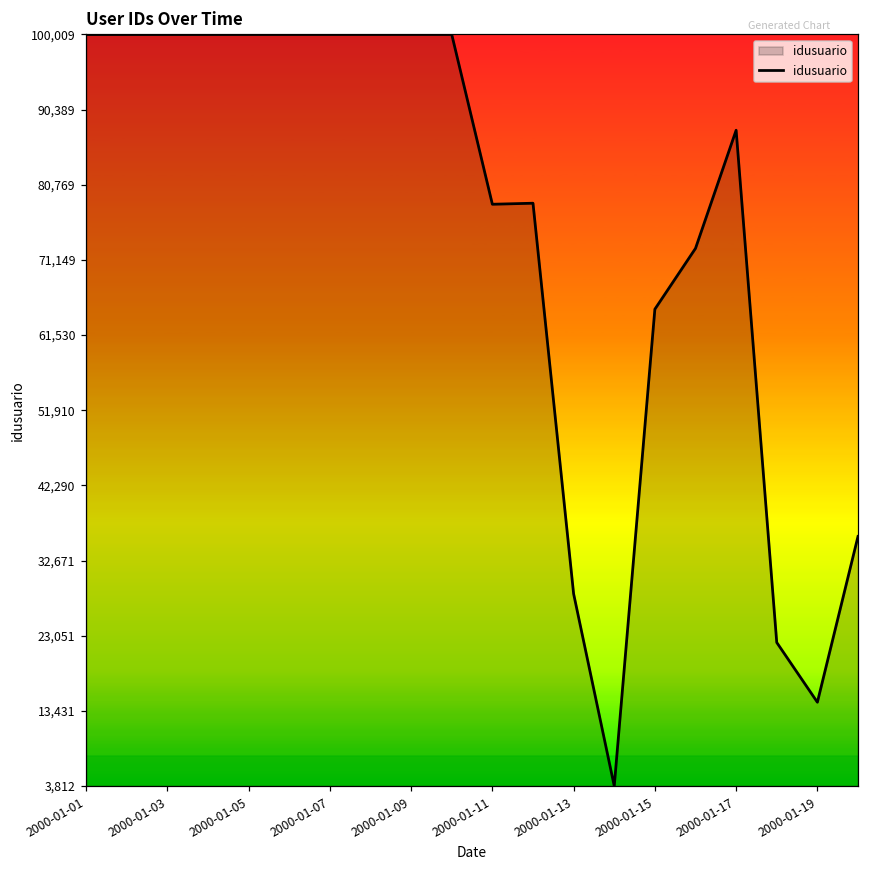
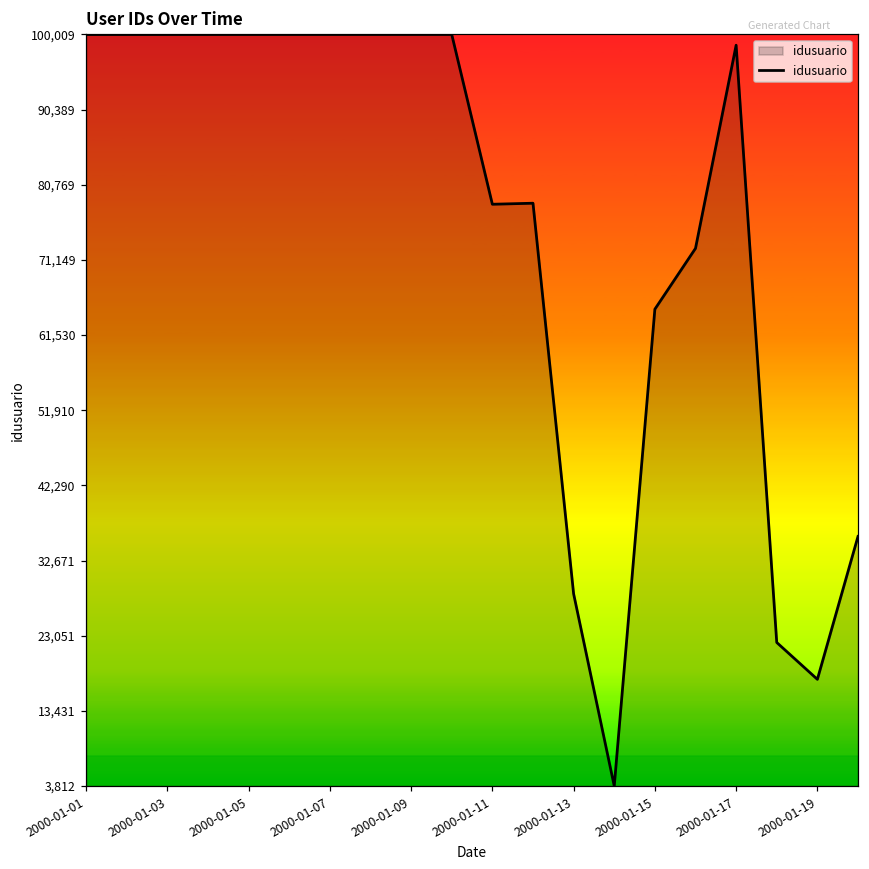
2000-01-17: 88,000 -> 99,000
2000-01-19: 15,000 -> 17,000
